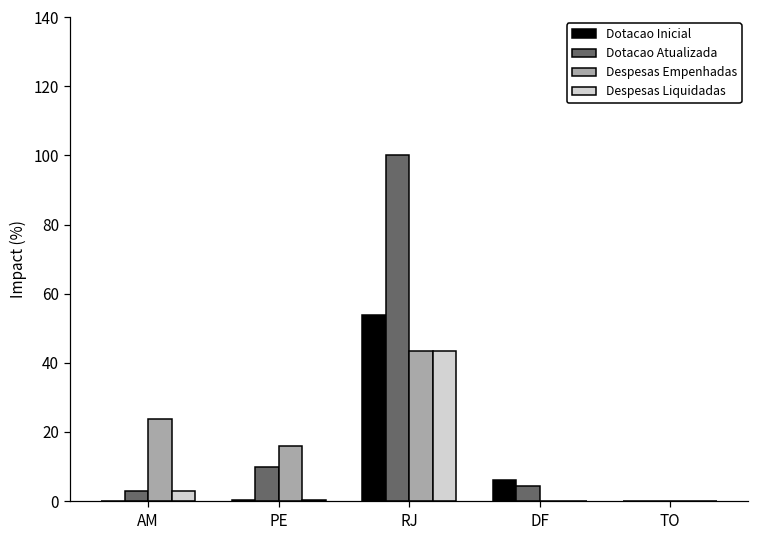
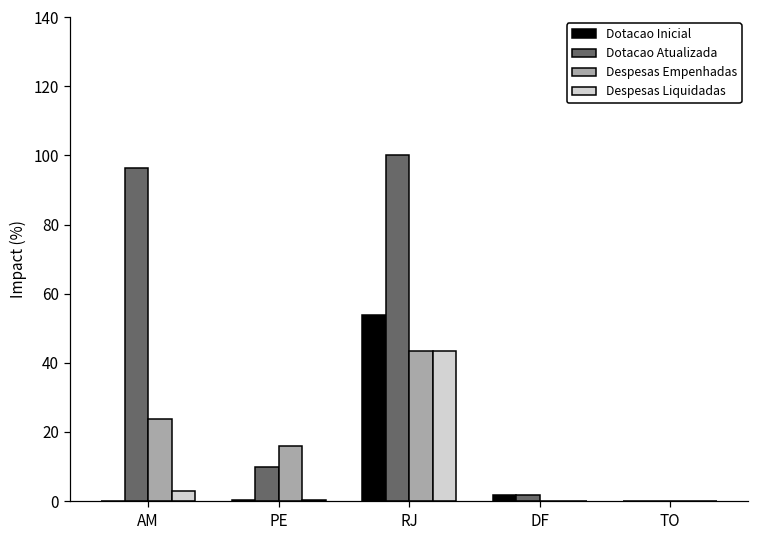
Dotacao Atualizada, AM: 3 -> 96
Dotacao Inicial, DF: 6 -> 2
Dotacao Atualizada, DF: 4 -> 2
